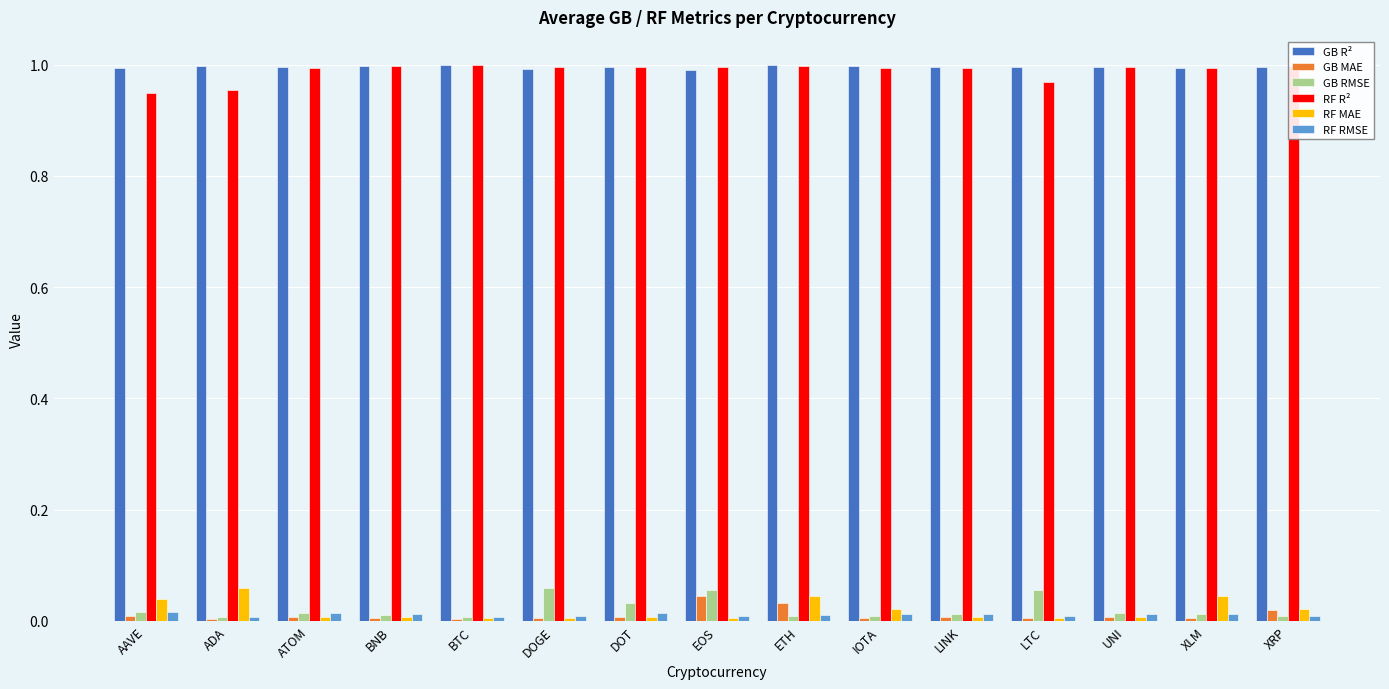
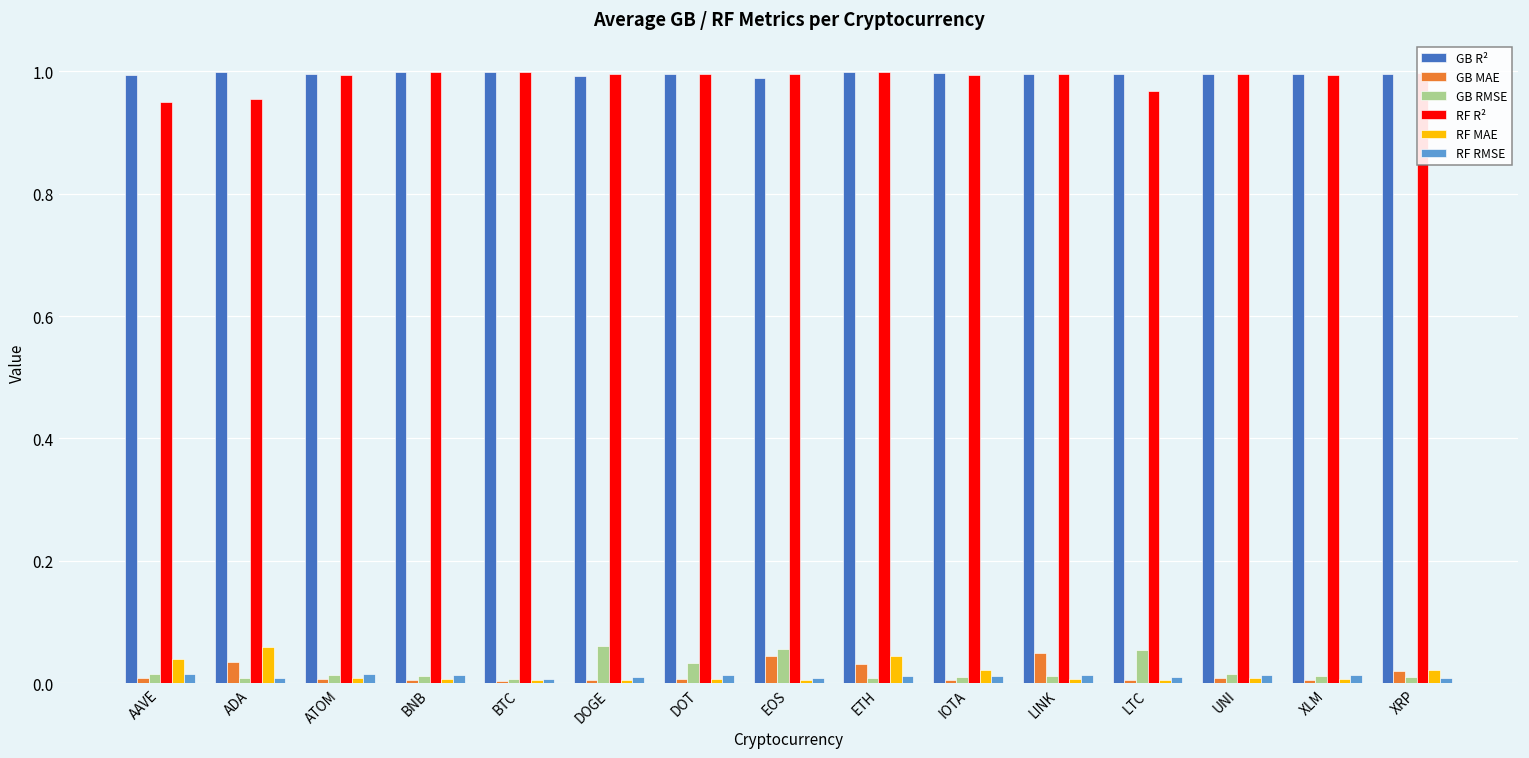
GB MAE, ADA: 0.00 -> 0.04
GB MAE, LINK: 0.01 -> 0.05
RF MAE, XLM: 0.05 -> 0.01
